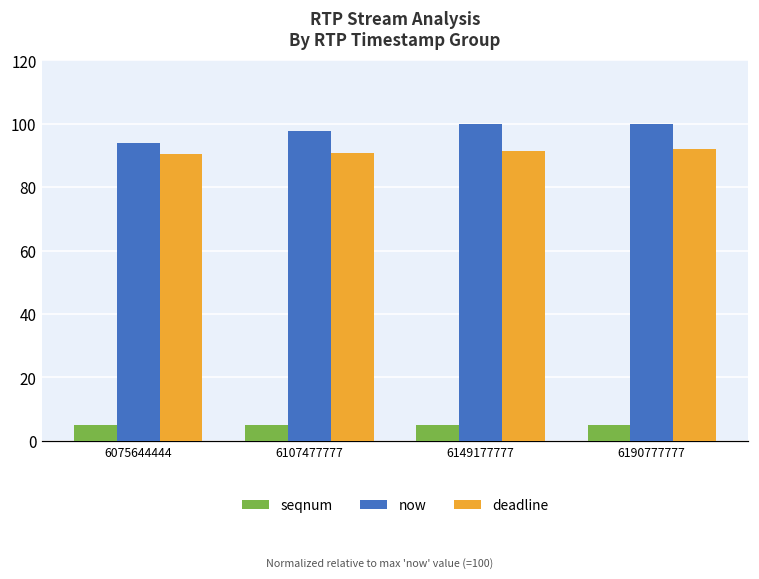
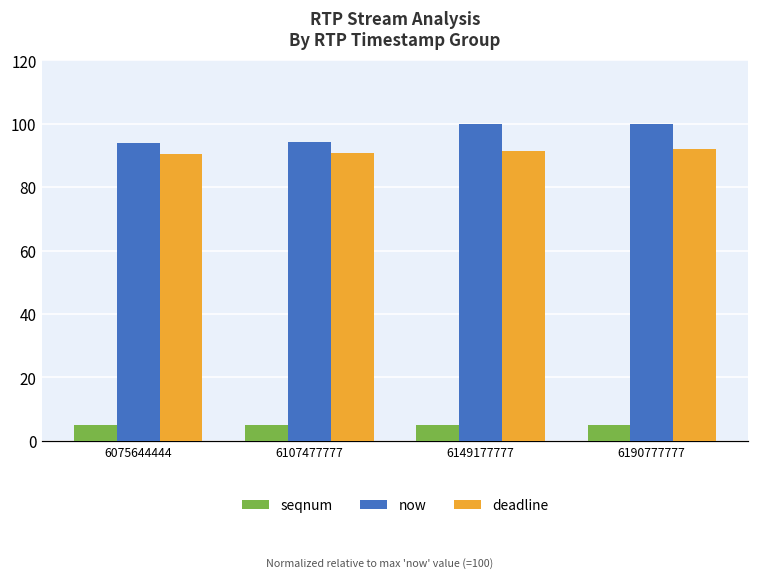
now, 6107477777: 98 -> 94
